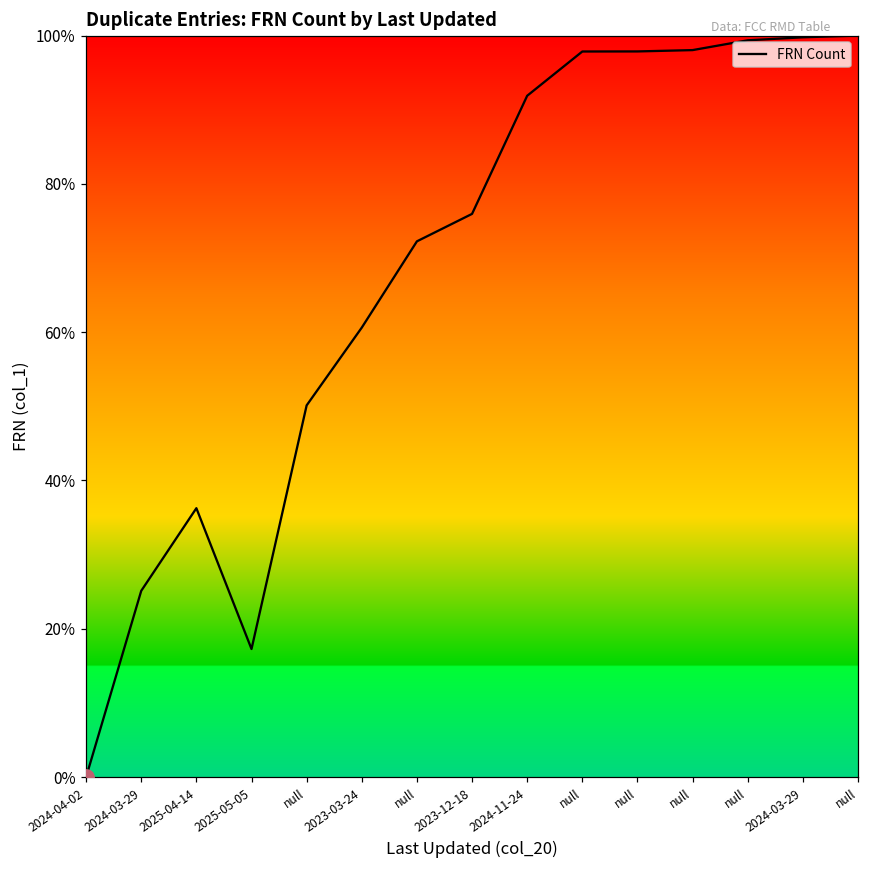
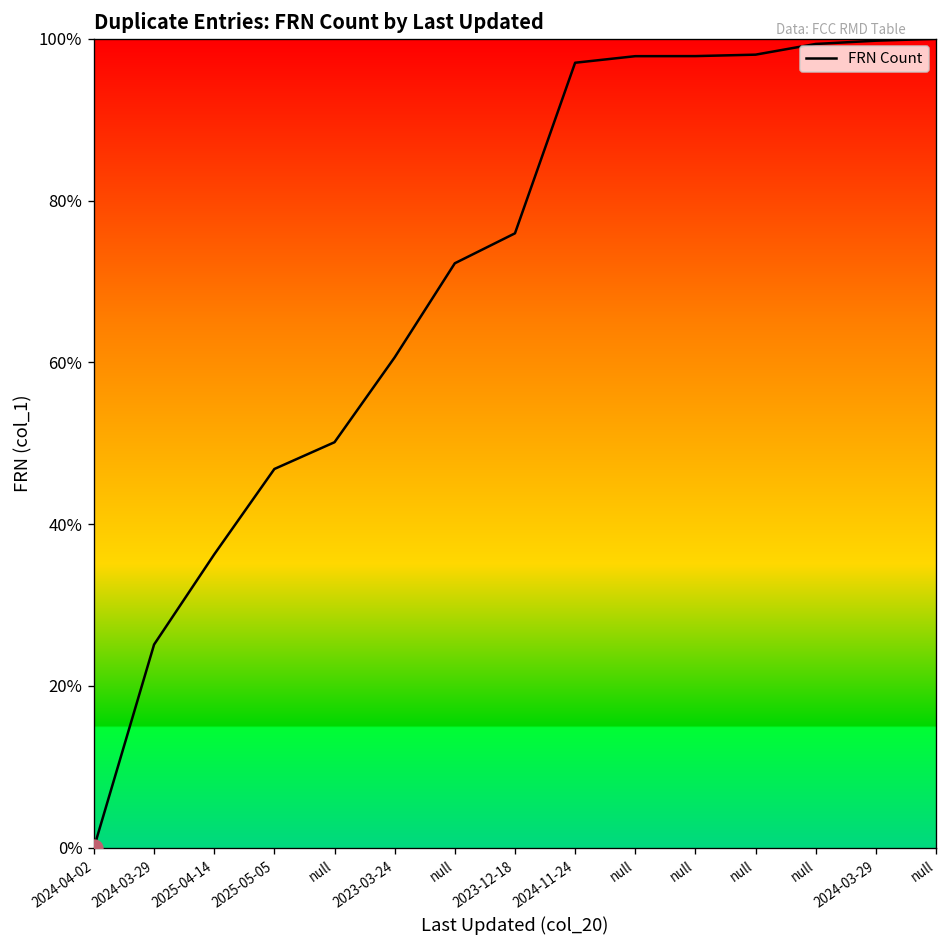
FRN Count, 2025-05-05: 17% -> 47%
FRN Count, 2024-11-24: 92% -> 97%
